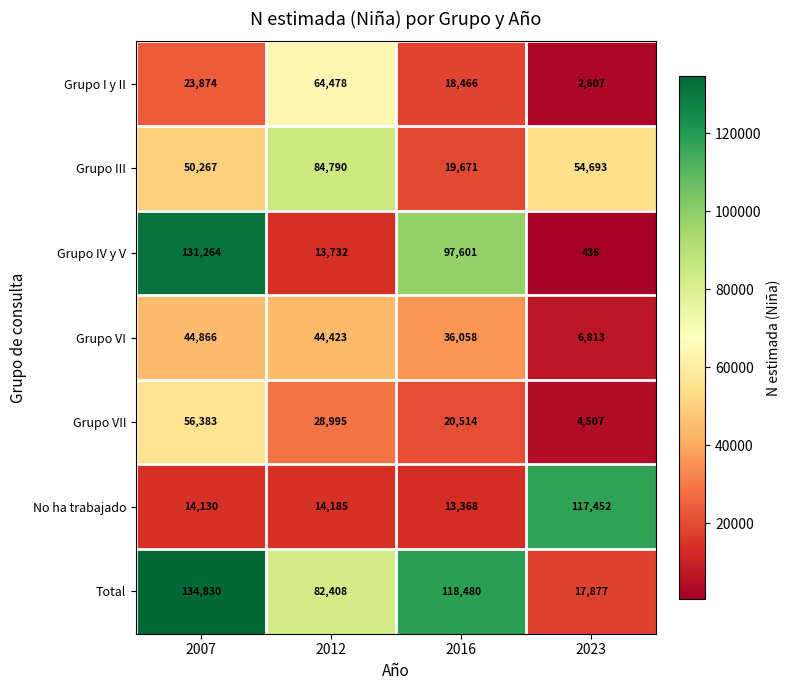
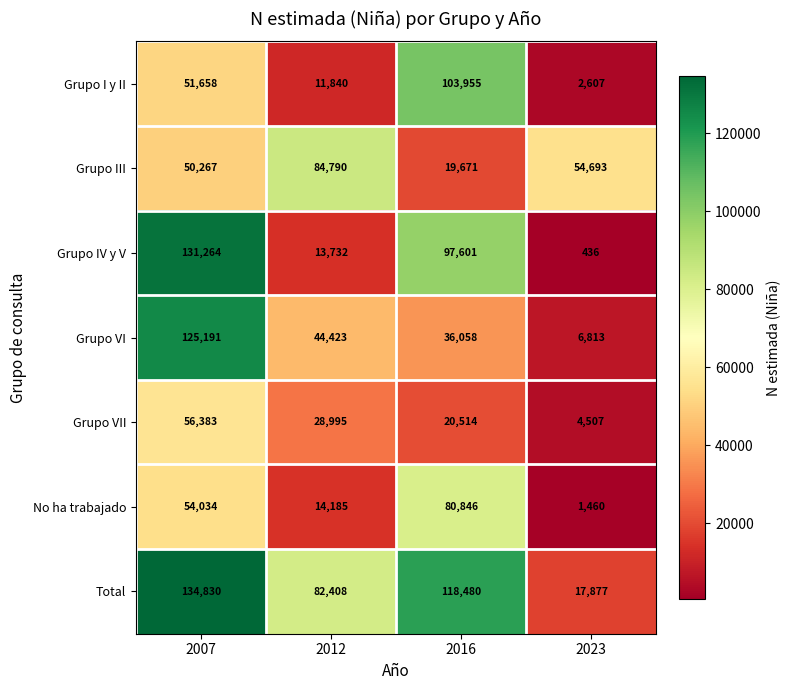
Grupo I y II, 2007: 23,874 -> 51,658
Grupo I y II, 2012: 64,478 -> 11,840
Grupo I y II, 2016: 18,466 -> 103,955
Grupo VI, 2007: 44,866 -> 125,191
No ha trabajado, 2007: 14,130 -> 54,034
No ha trabajado, 2016: 13,368 -> 80,846
No ha trabajado, 2023: 117,452 -> 1,460
